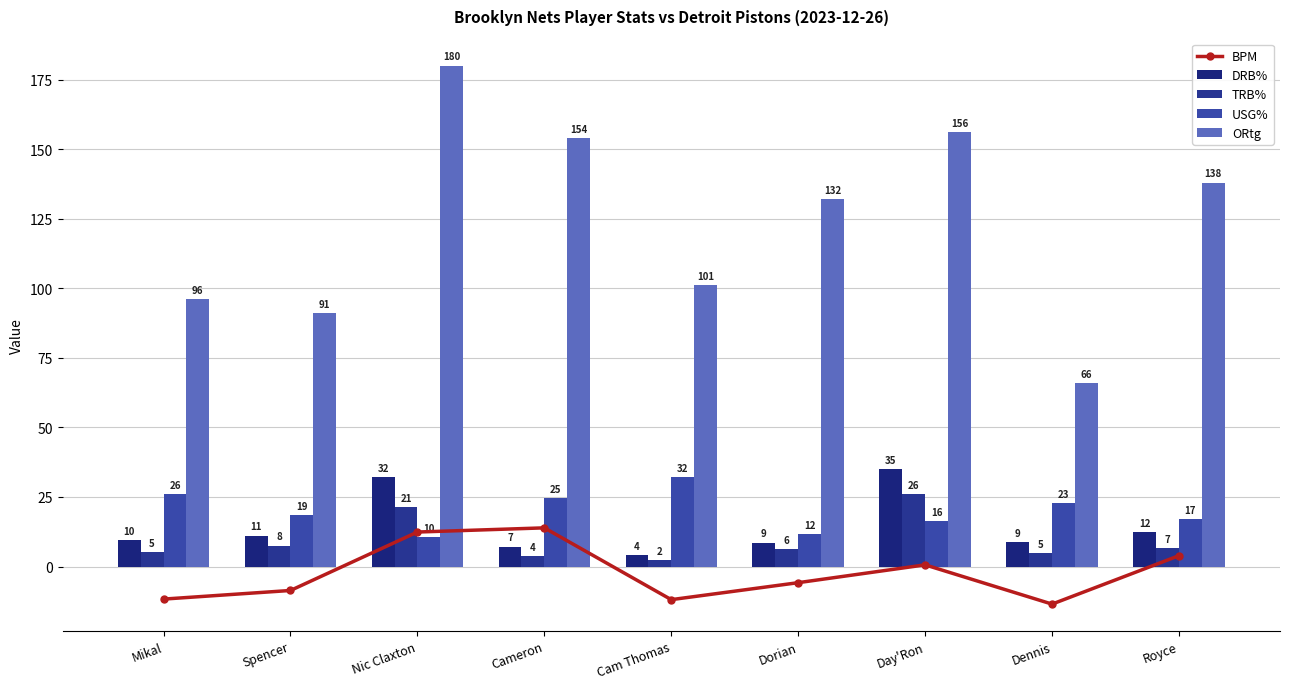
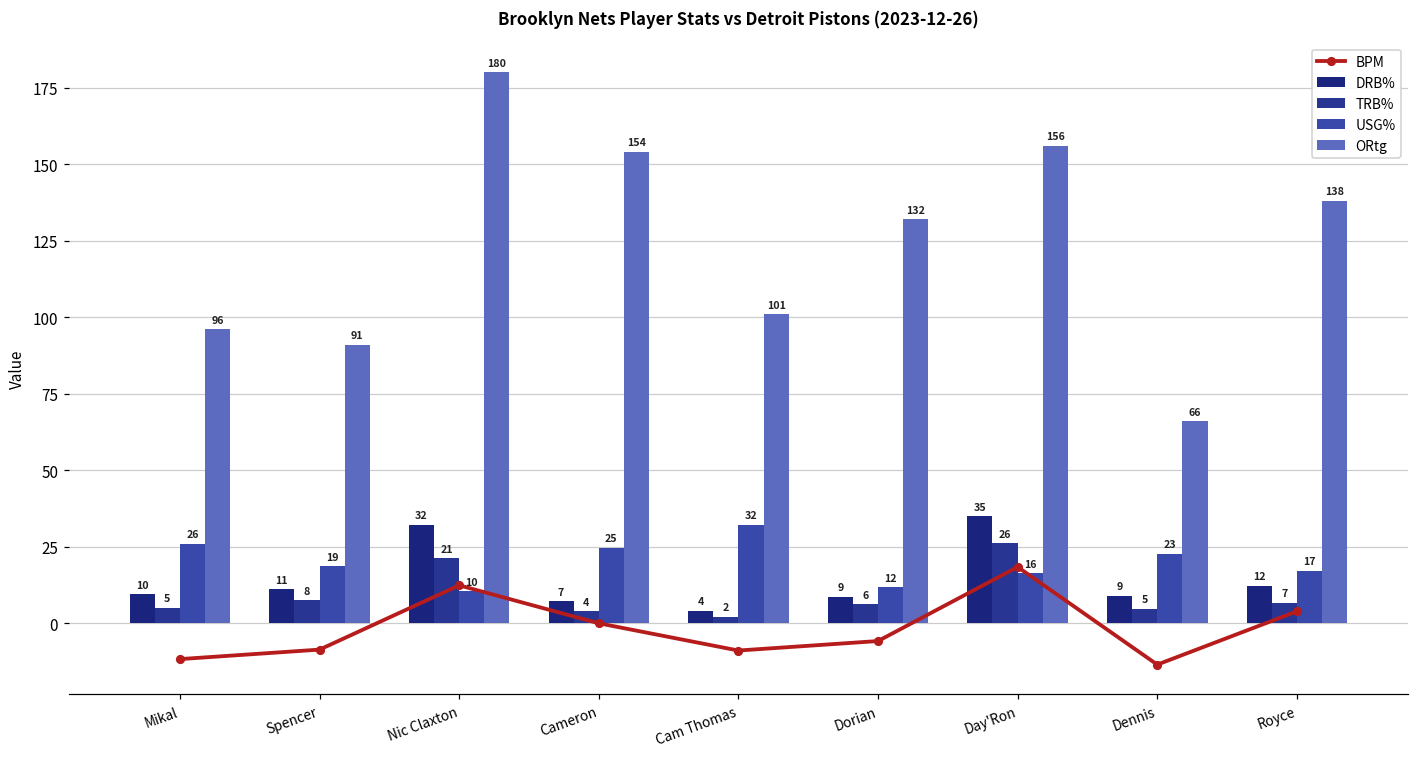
BPM, Cameron: 14 -> 0
BPM, Cam Thomas: -12 -> -9
BPM, Day'Ron: 1 -> 18
